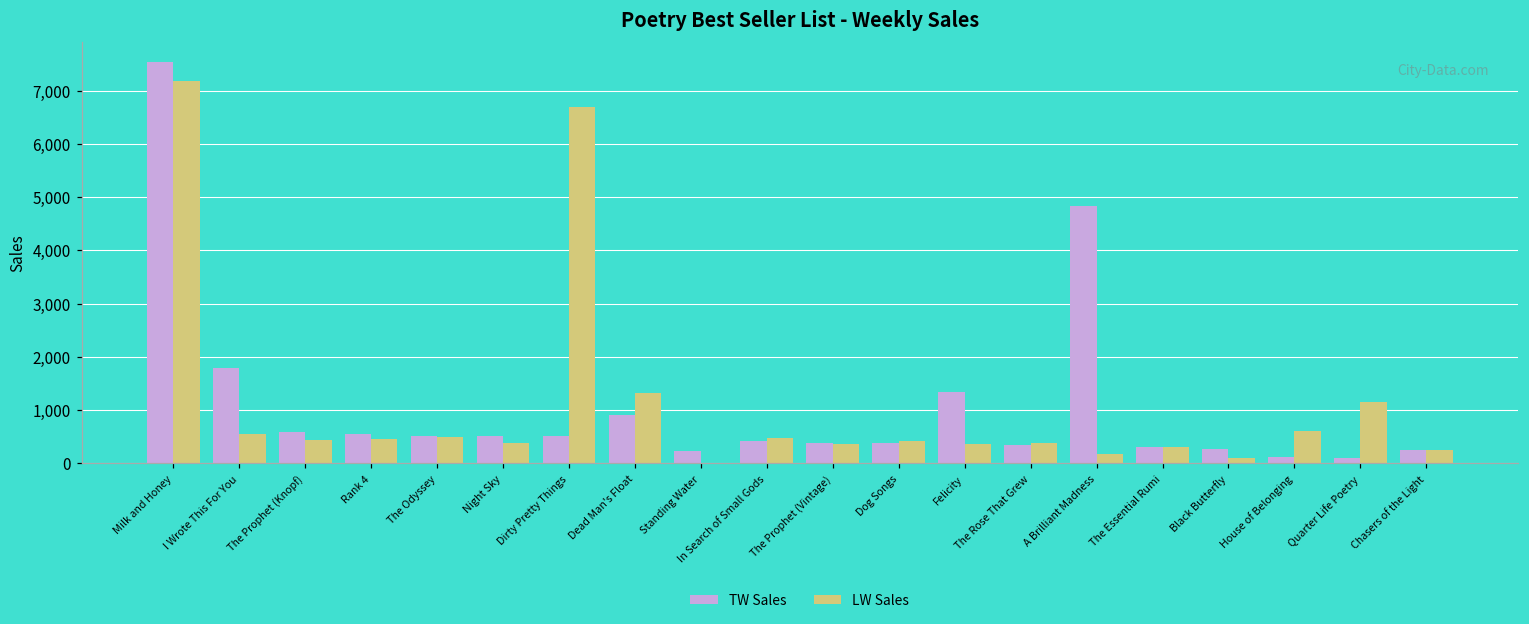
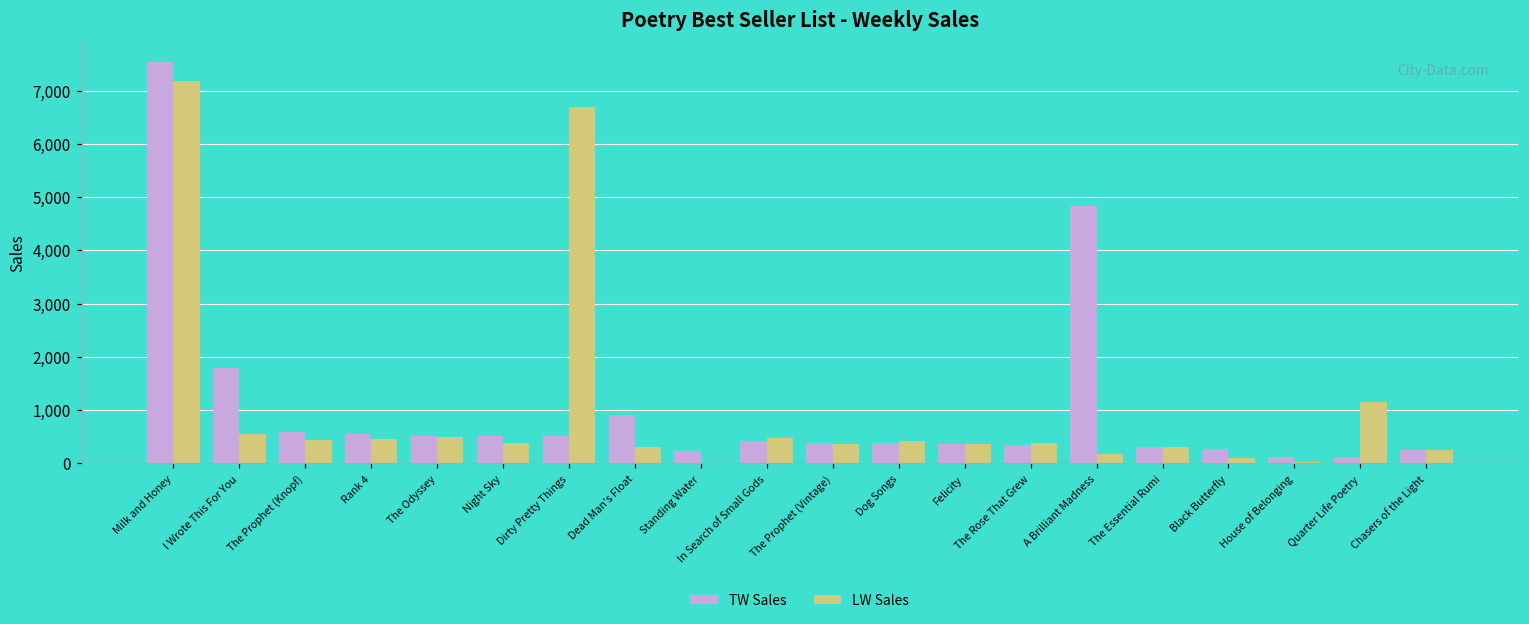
LW Sales, Dead Man's Float: 1,300 -> 300
TW Sales, Felicity: 1,300 -> 400
LW Sales, House of Belonging: 600 -> 0
